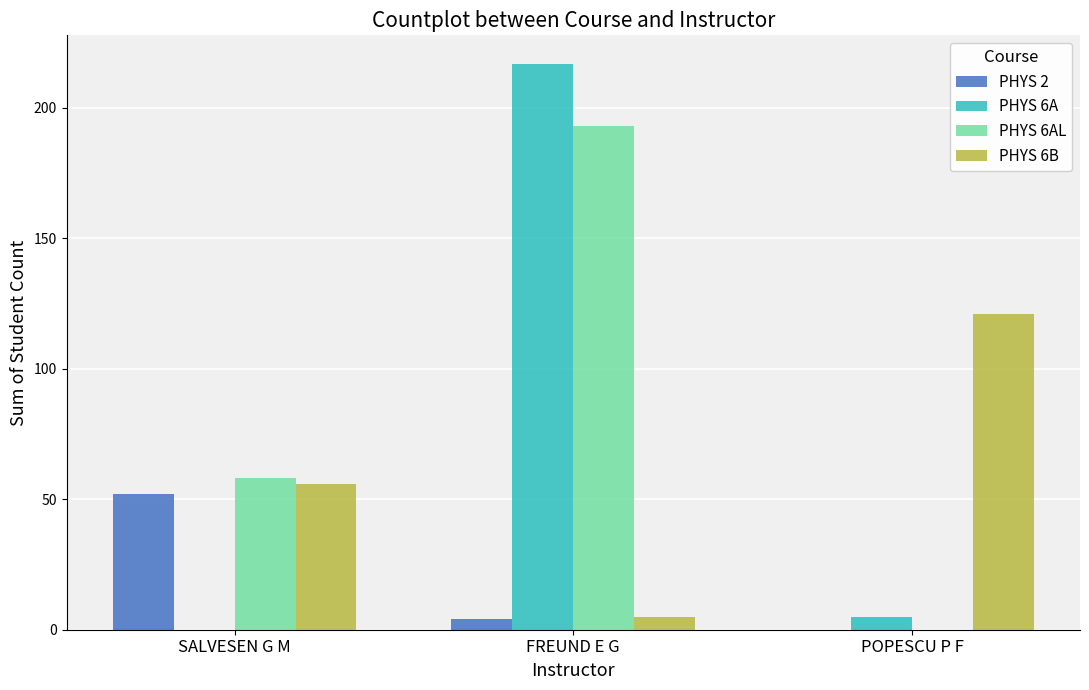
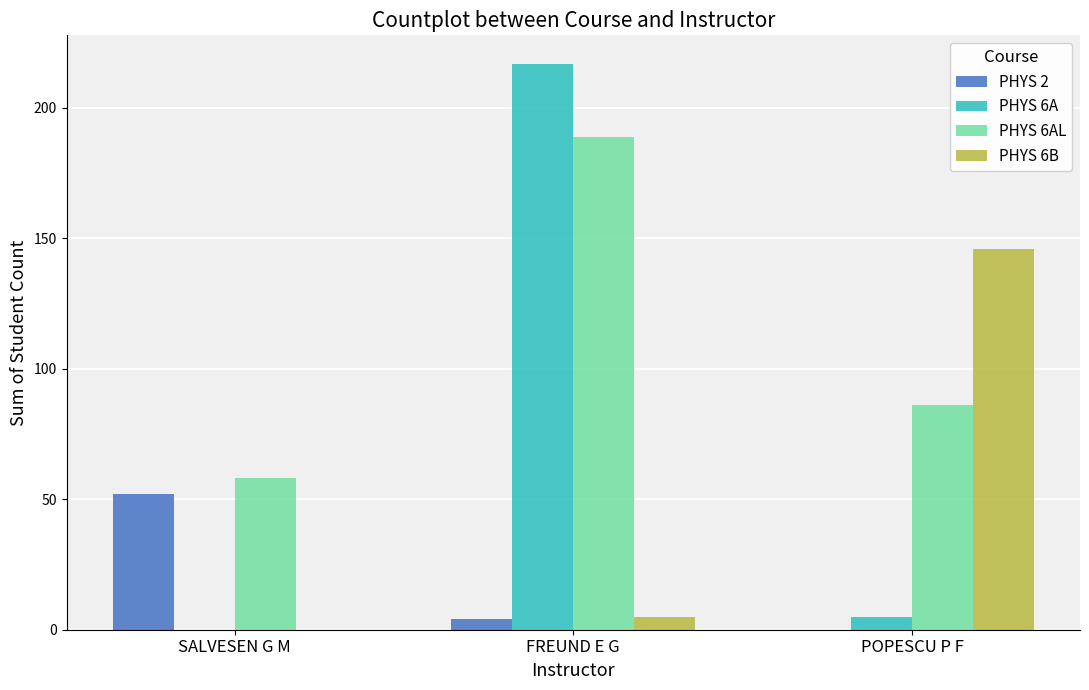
PHYS 6B, SALVESEN G M: 56 -> 0
PHYS 6AL, FREUND E G: 193 -> 189
PHYS 6AL, POPESCU P F: 0 -> 86
PHYS 6B, POPESCU P F: 121 -> 146
